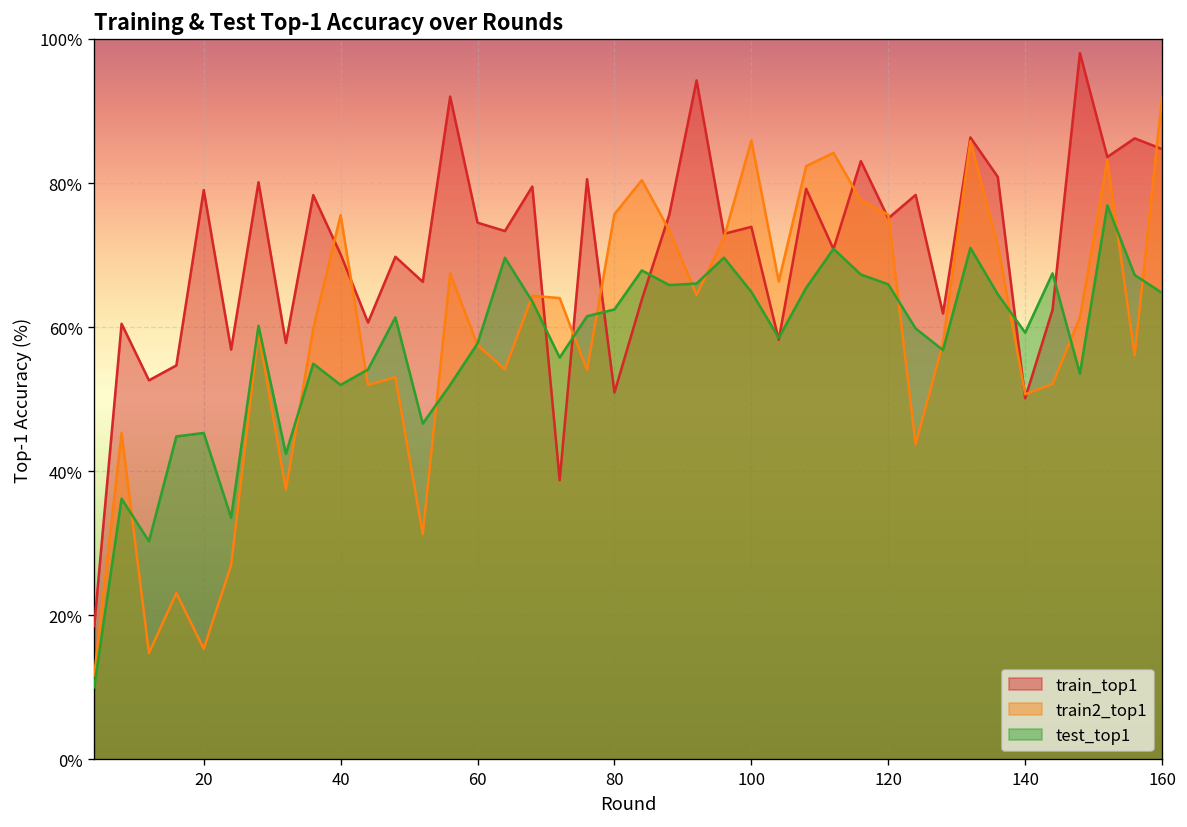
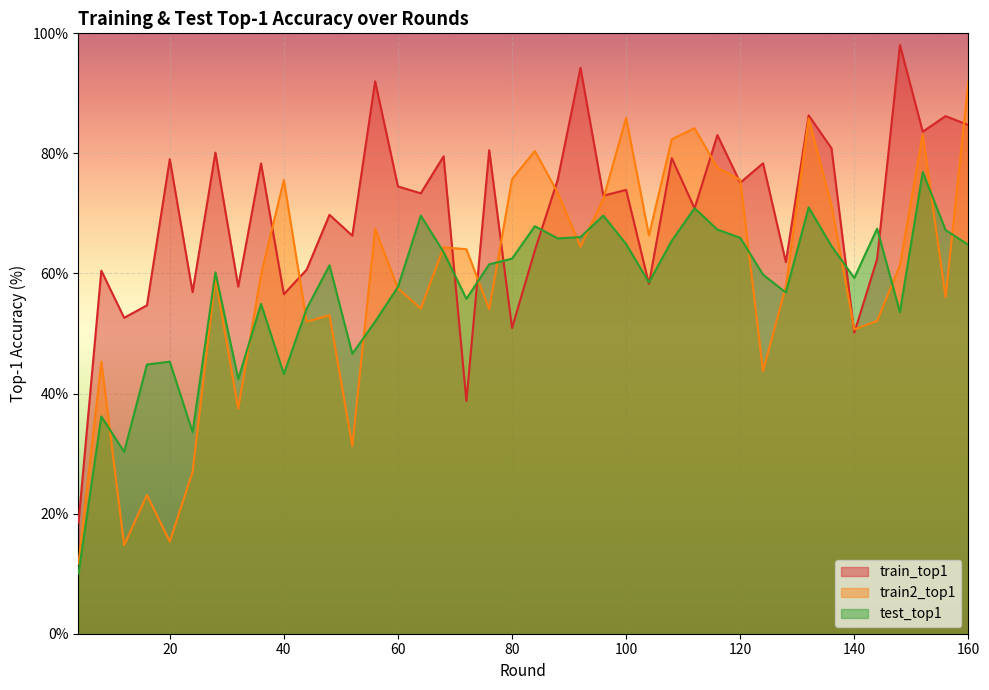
train_top1, 40: 70% -> 57%
test_top1, 40: 52% -> 43%
